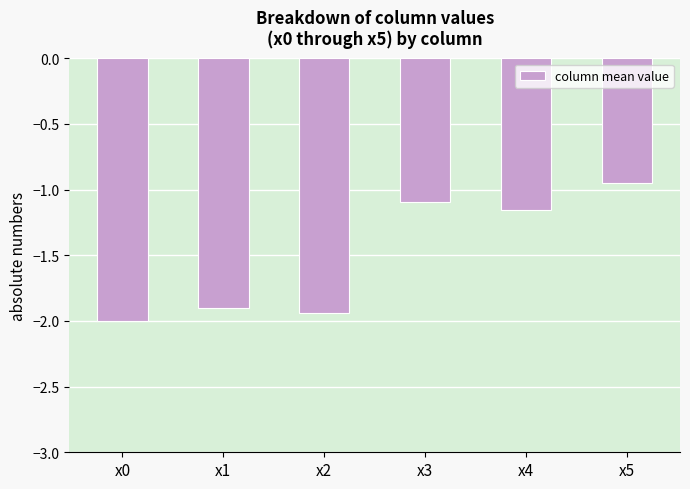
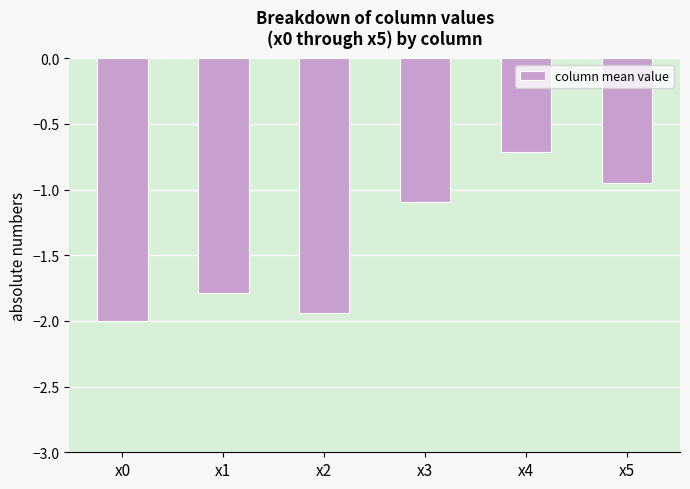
x1: -1.90 -> -1.79
x4: -1.16 -> -0.71
